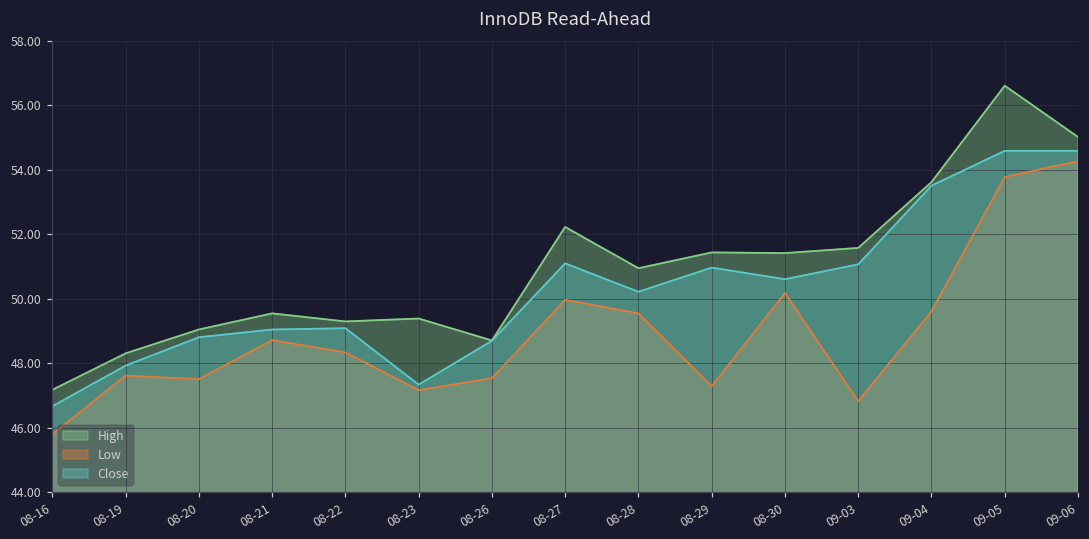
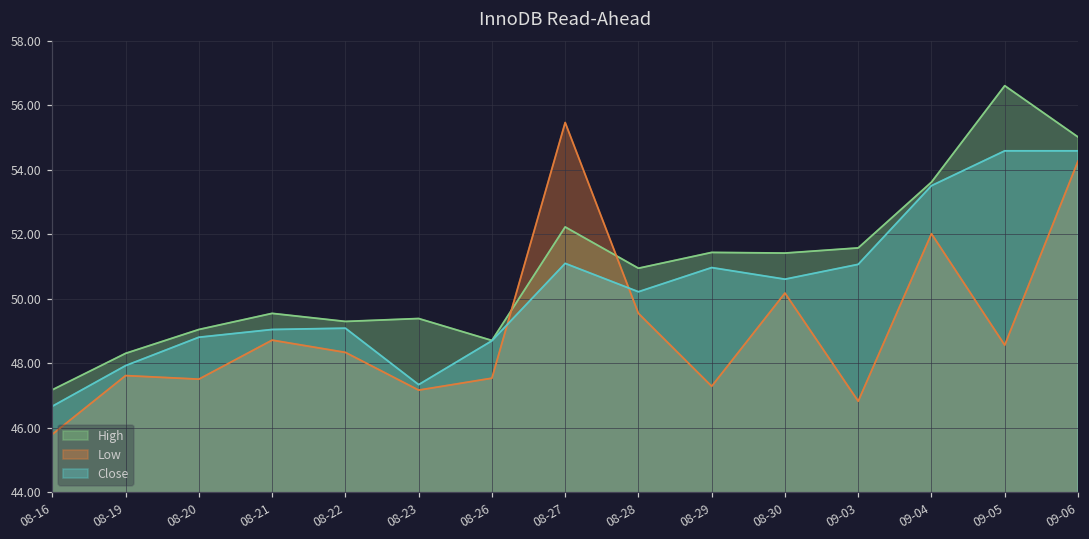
Low, 08-27: 50.0 -> 55.5
Low, 09-04: 49.6 -> 52.0
Low, 09-05: 53.8 -> 48.6
